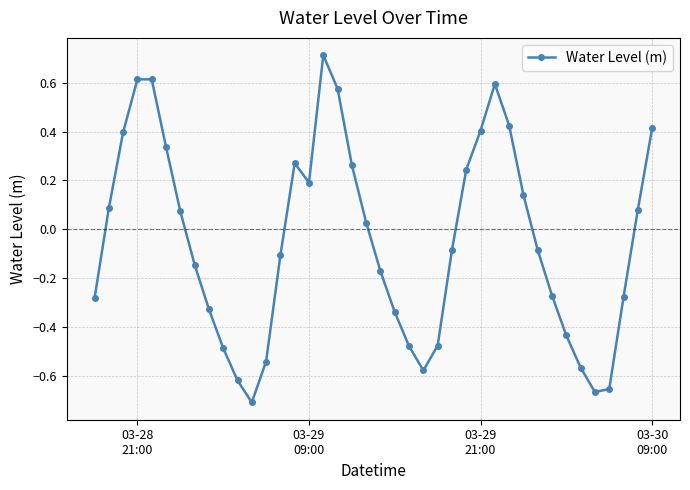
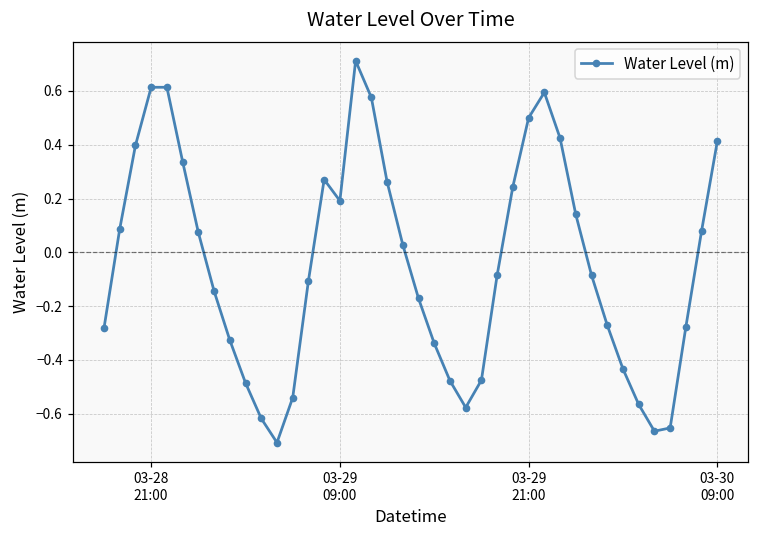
03-29 21:00: 0.40 -> 0.50
